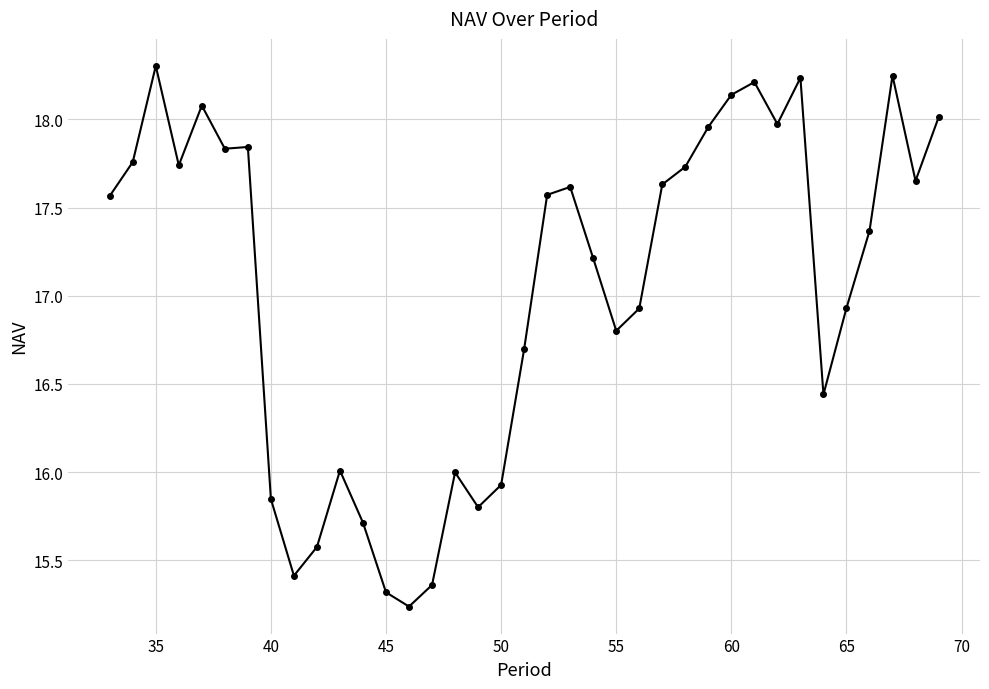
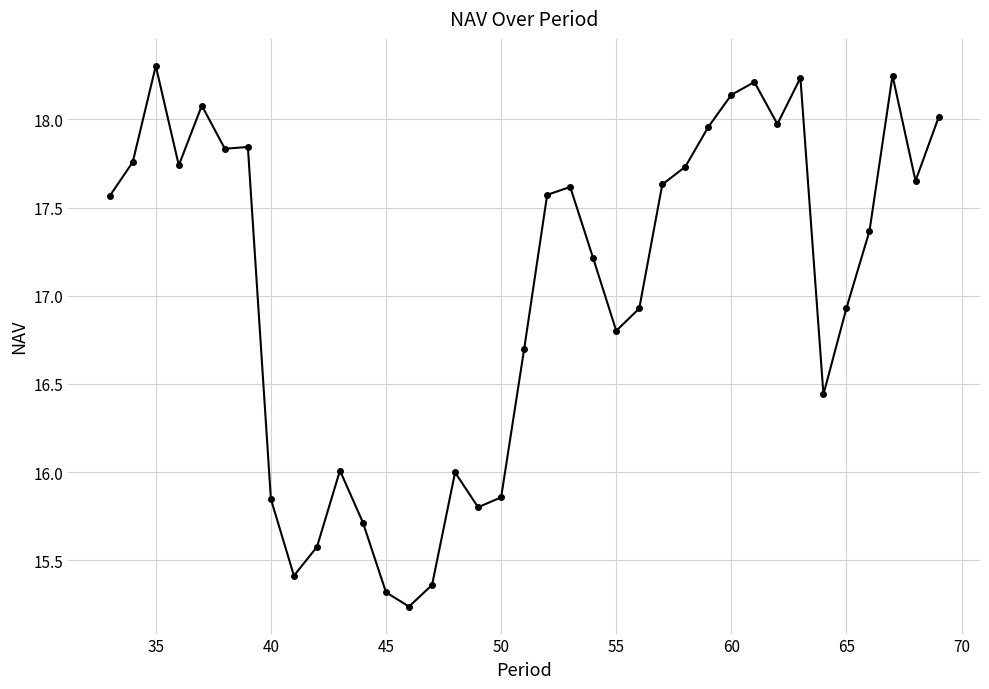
50: 15.93 -> 15.86
